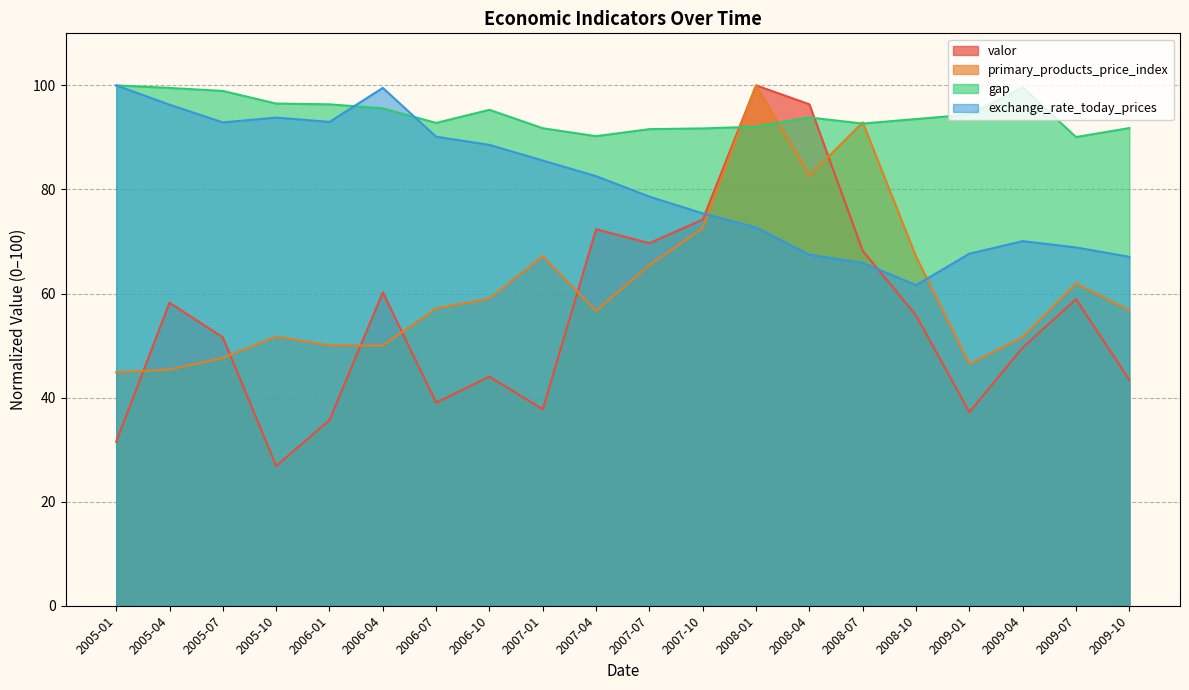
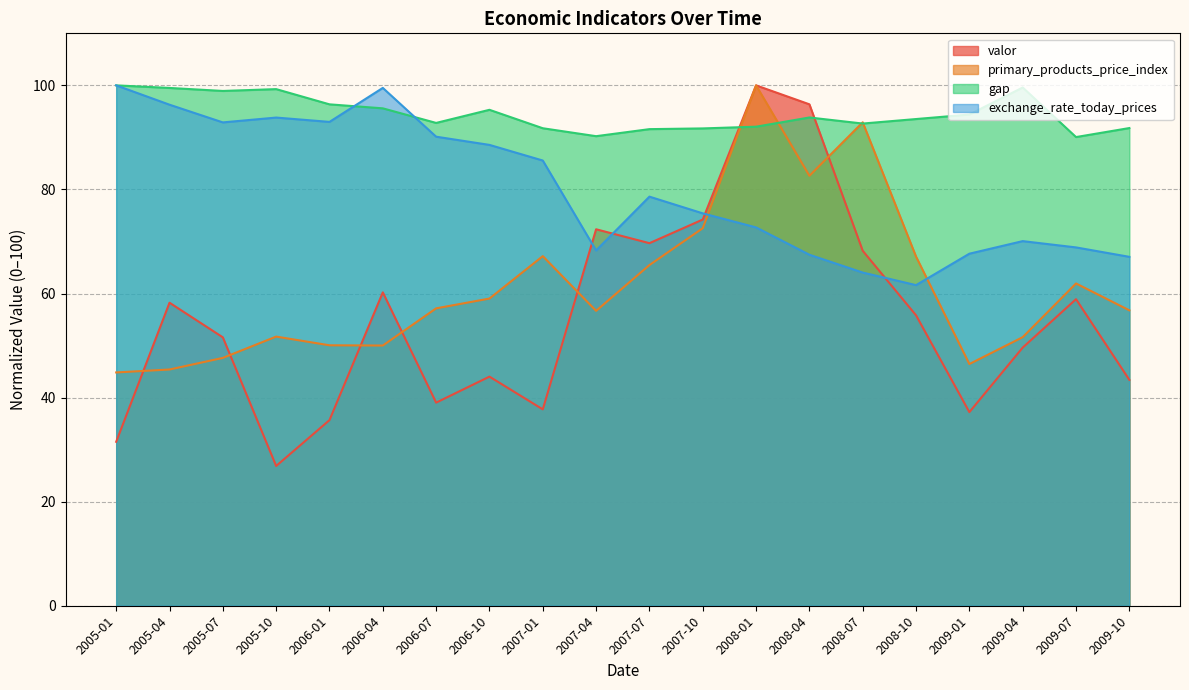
gap, 2005-10: 97 -> 99
exchange_rate_today_prices, 2007-04: 83 -> 68
exchange_rate_today_prices, 2008-07: 66 -> 64
